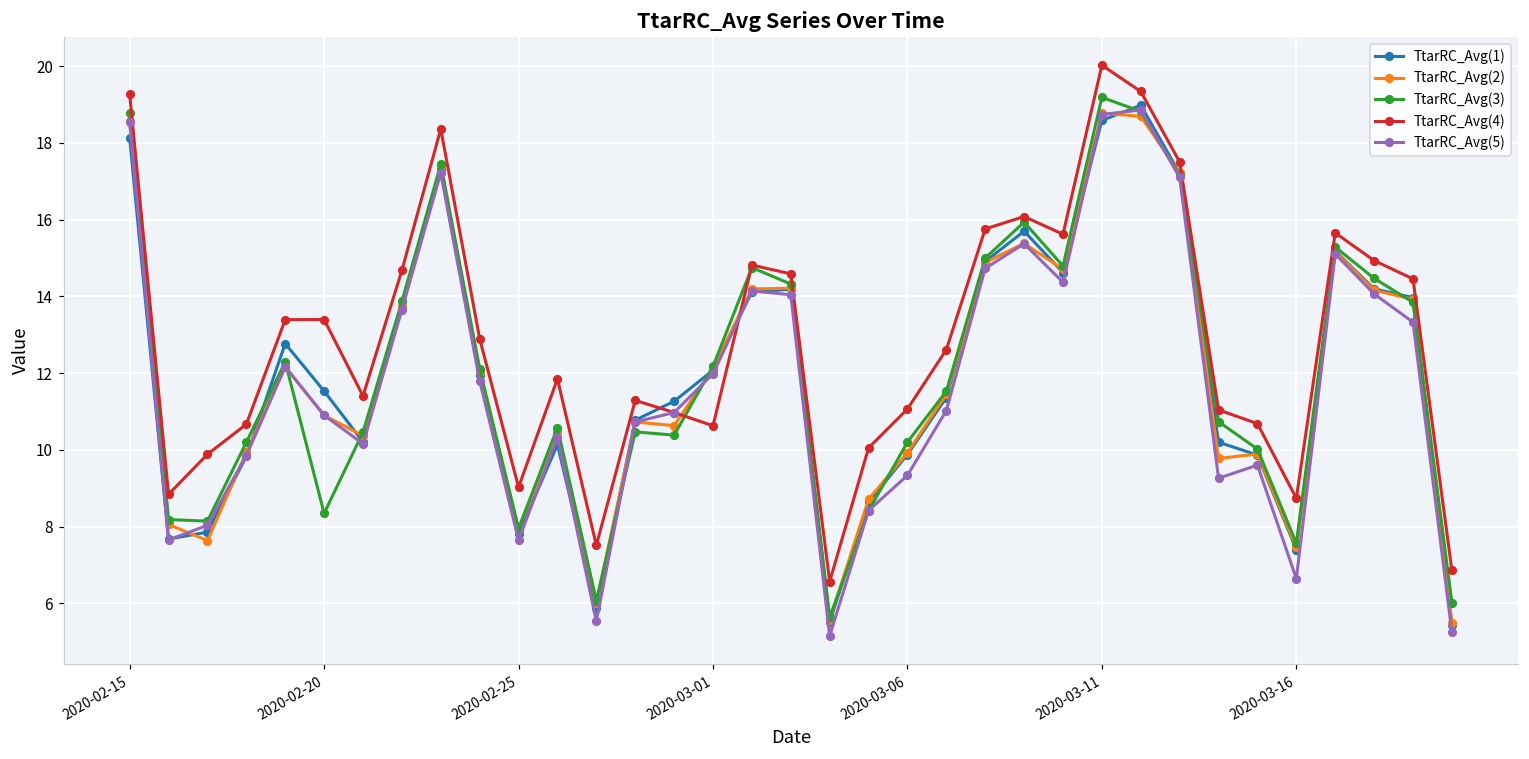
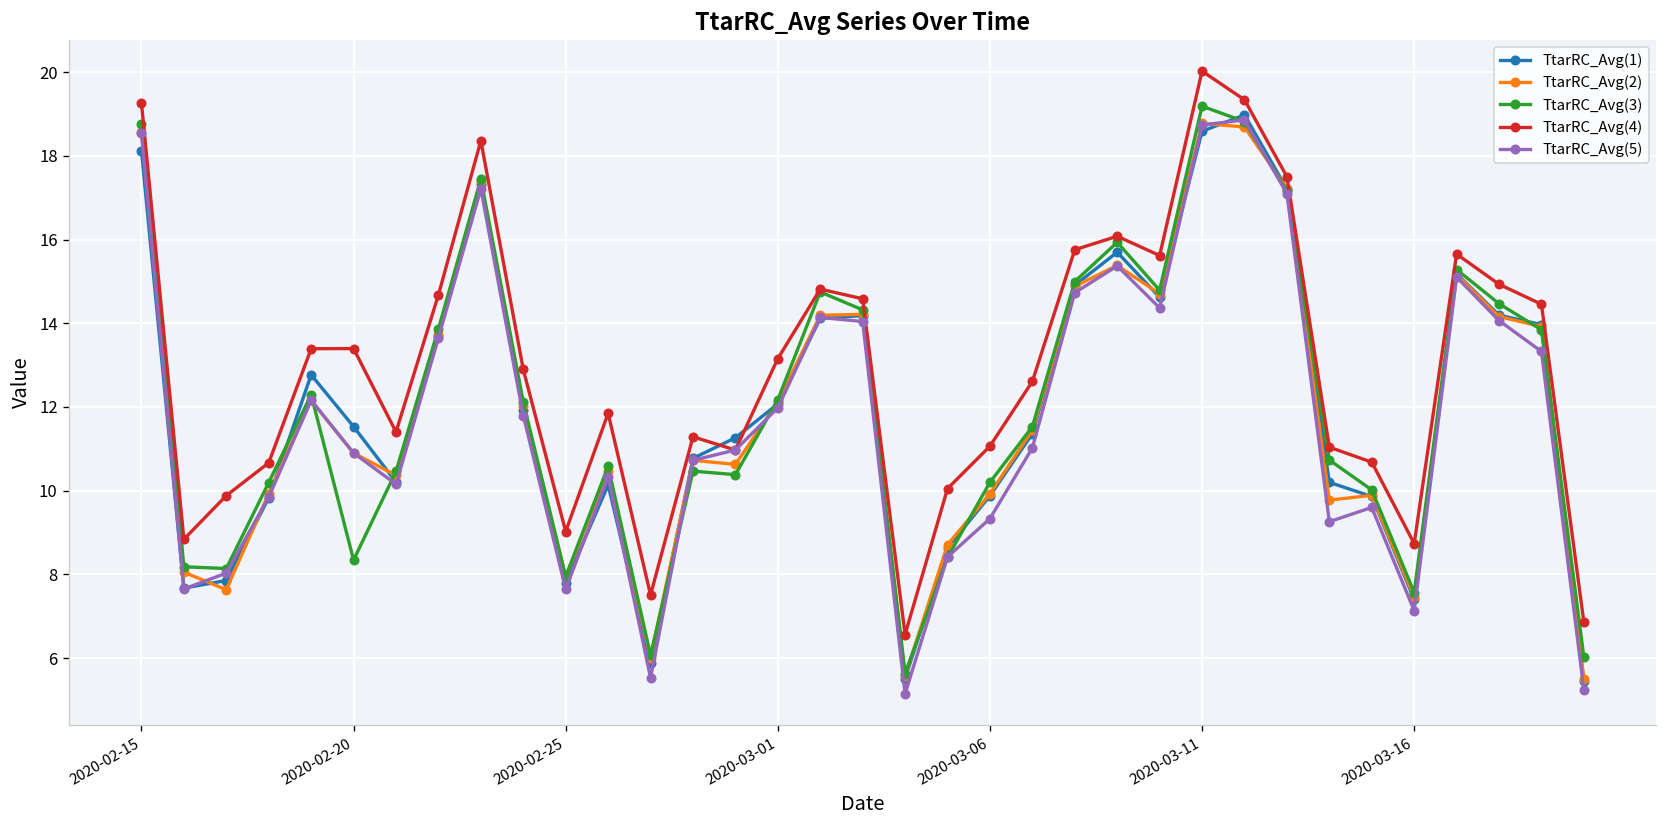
TtarRC_Avg(4), 2020-03-01: 10.6 -> 13.2
TtarRC_Avg(5), 2020-03-16: 6.6 -> 7.1
